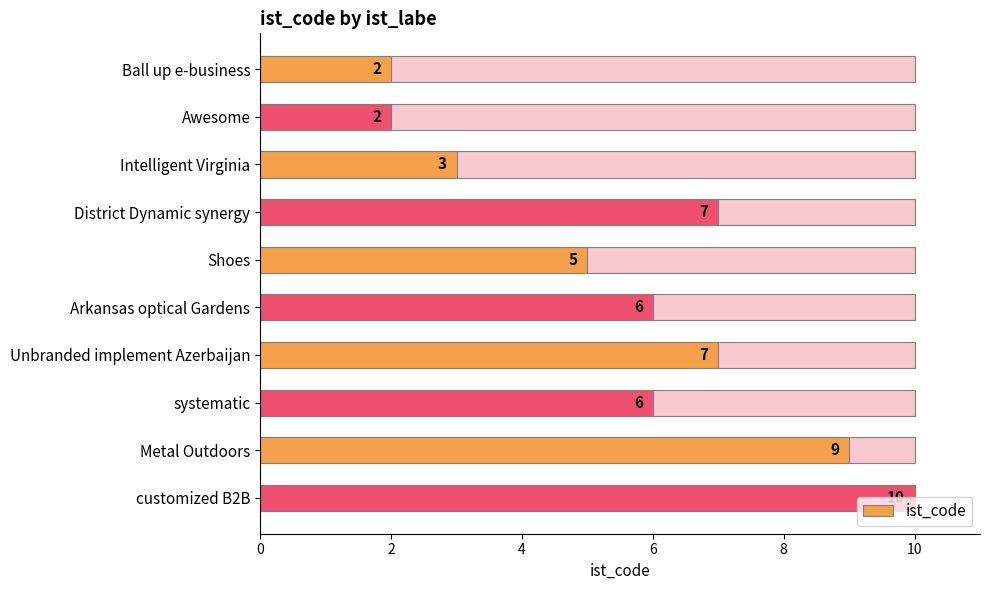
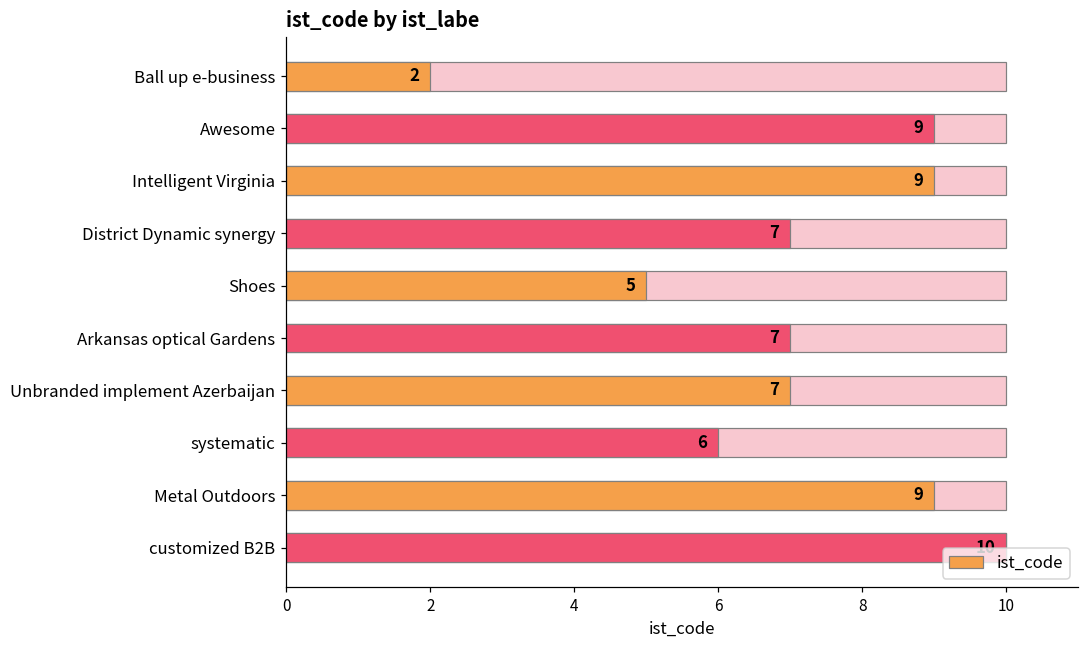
ist_code, Awesome: 2 -> 9
ist_code, Intelligent Virginia: 3 -> 9
ist_code, Arkansas optical Gardens: 6 -> 7
